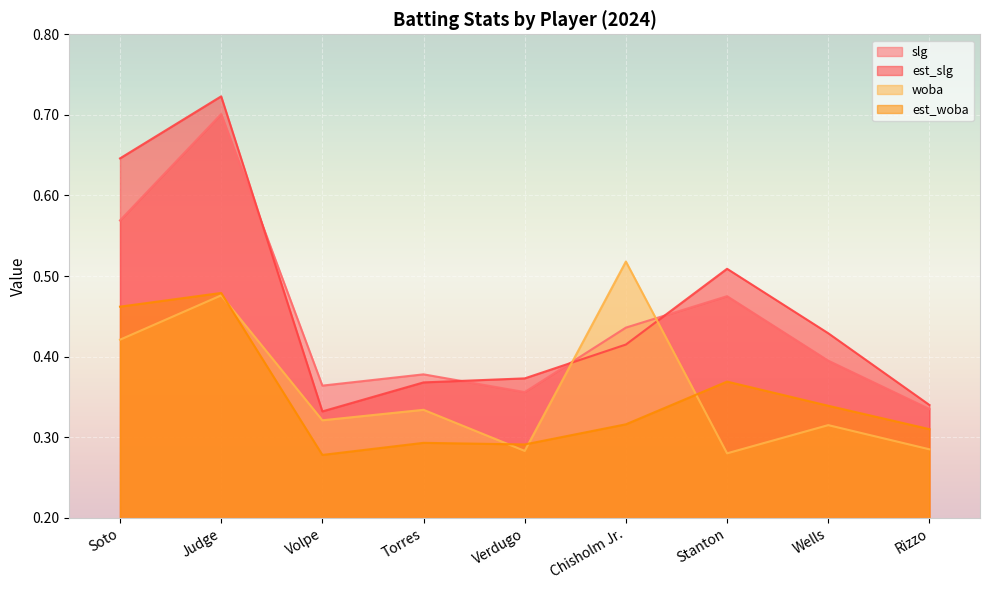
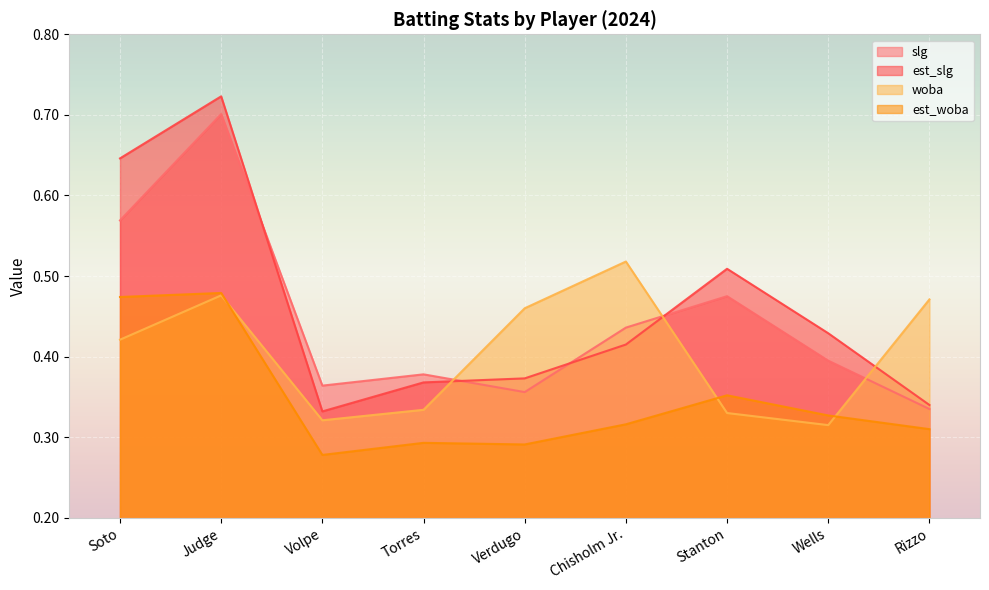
est_woba, Soto: 0.46 -> 0.47
woba, Verdugo: 0.28 -> 0.46
woba, Stanton: 0.28 -> 0.33
est_woba, Stanton: 0.37 -> 0.35
est_woba, Wells: 0.34 -> 0.33
woba, Rizzo: 0.29 -> 0.47
